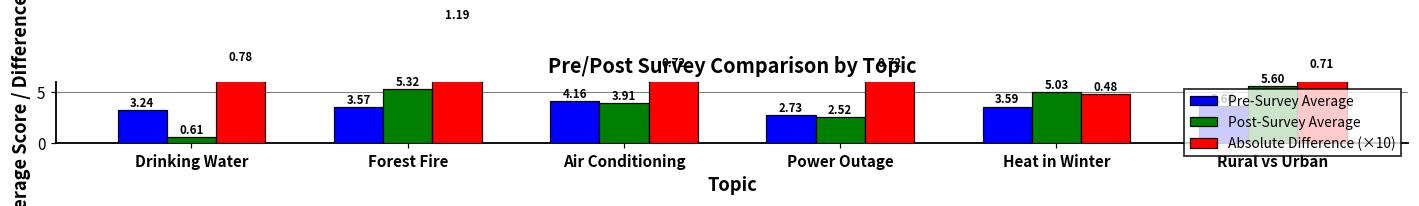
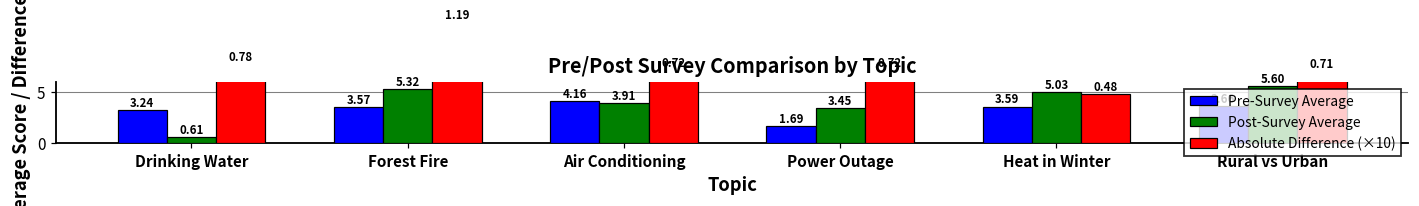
Pre-Survey Average, Power Outage: 2.73 -> 1.69
Post-Survey Average, Power Outage: 2.52 -> 3.45
